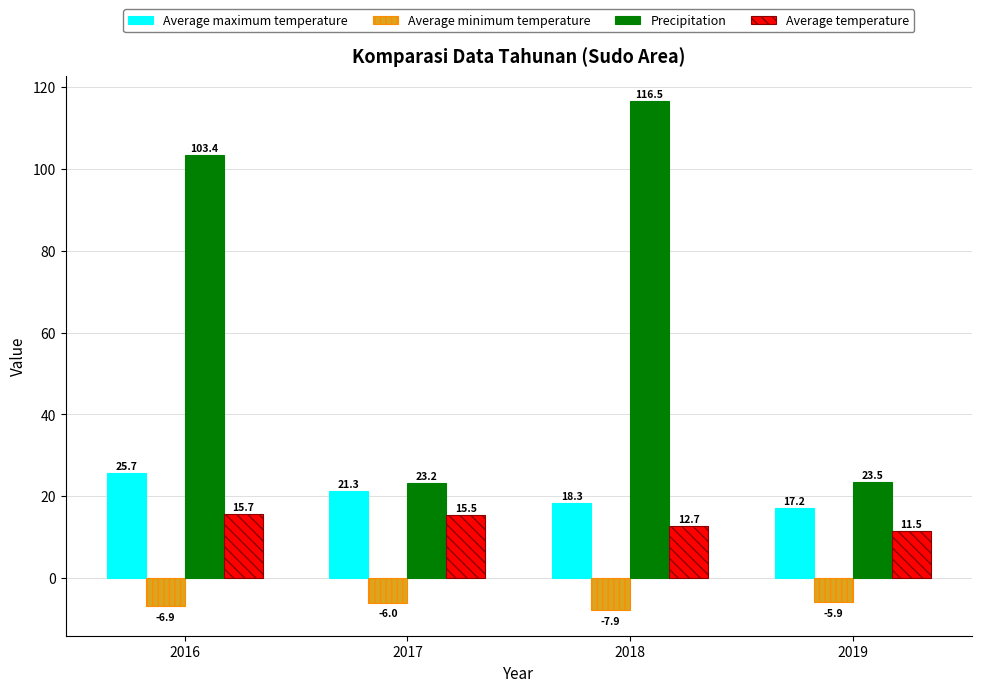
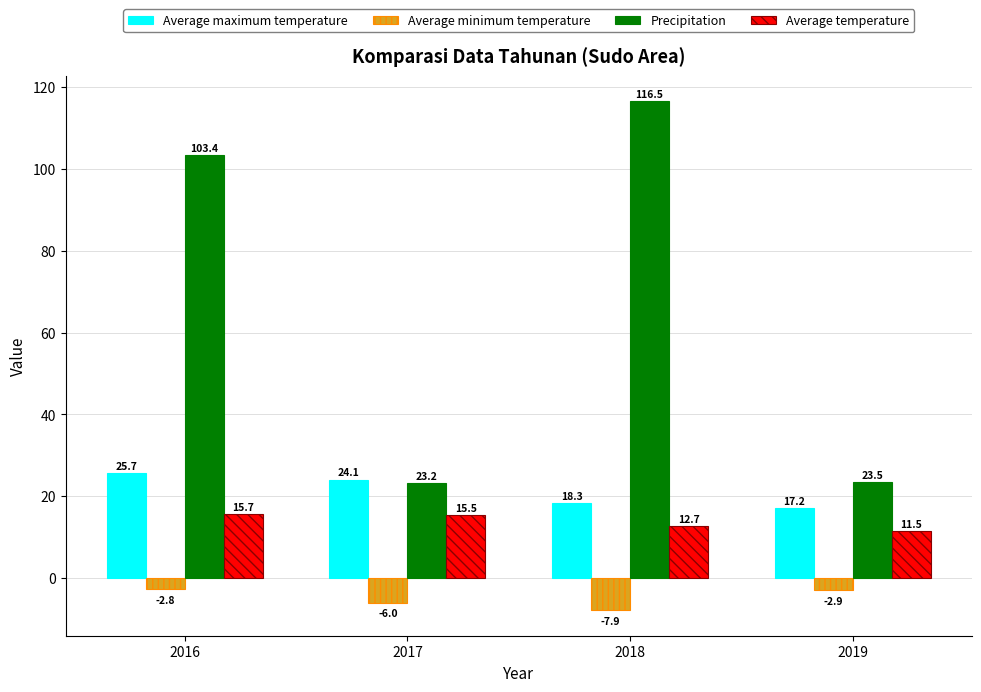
Average minimum temperature, 2016: -6.9 -> -2.8
Average maximum temperature, 2017: 21.3 -> 24.1
Average minimum temperature, 2019: -5.9 -> -2.9
